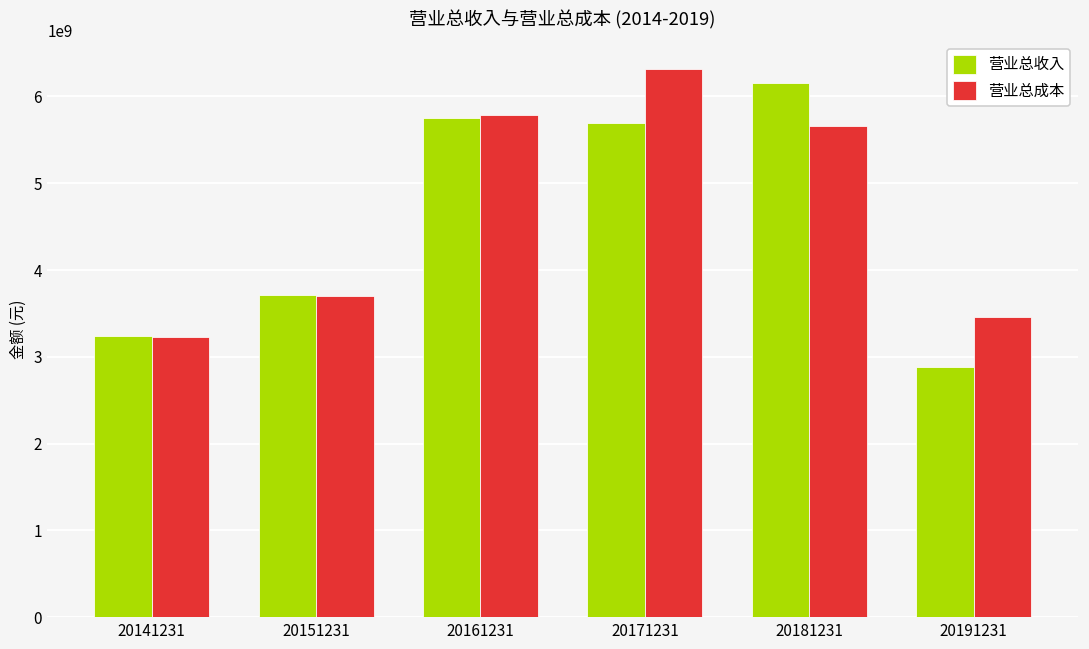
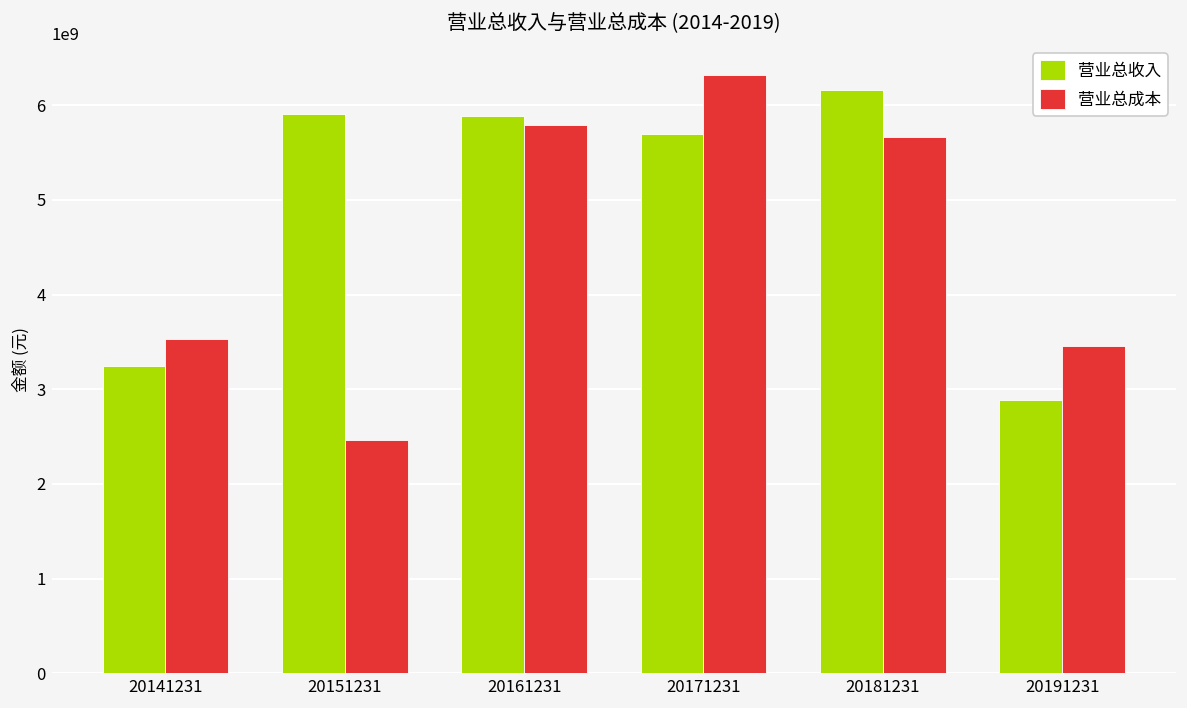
营业总成本, 20141231: 3200000000 -> 3500000000
营业总收入, 20151231: 3700000000 -> 5900000000
营业总成本, 20151231: 3700000000 -> 2500000000
营业总收入, 20161231: 5800000000 -> 5900000000
